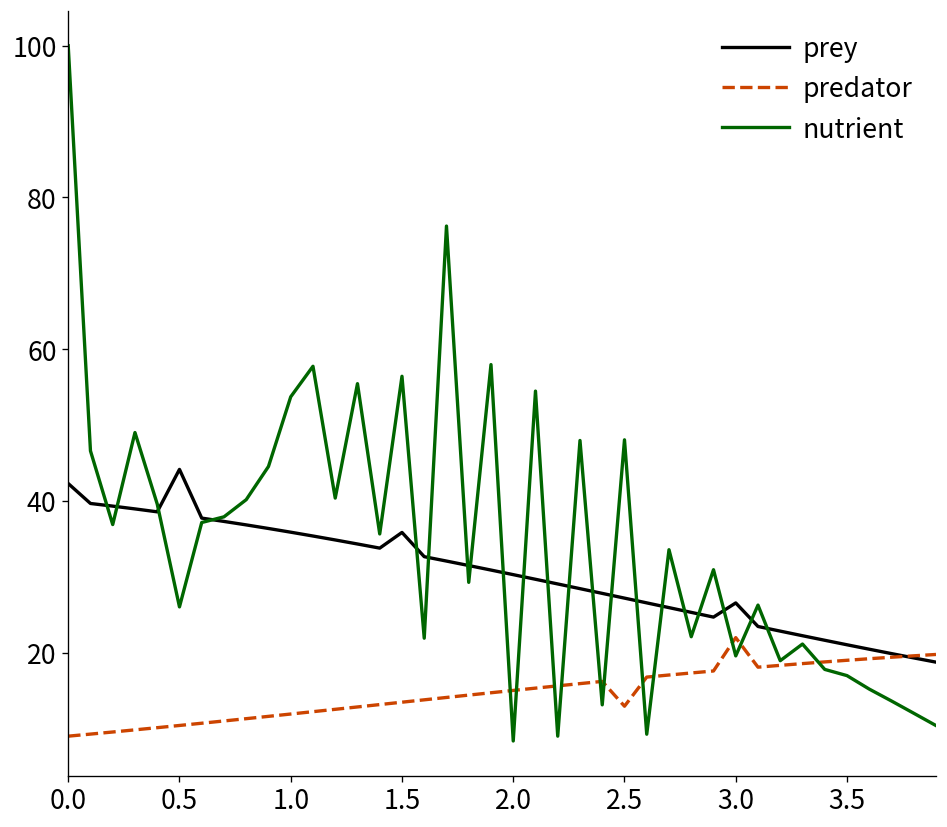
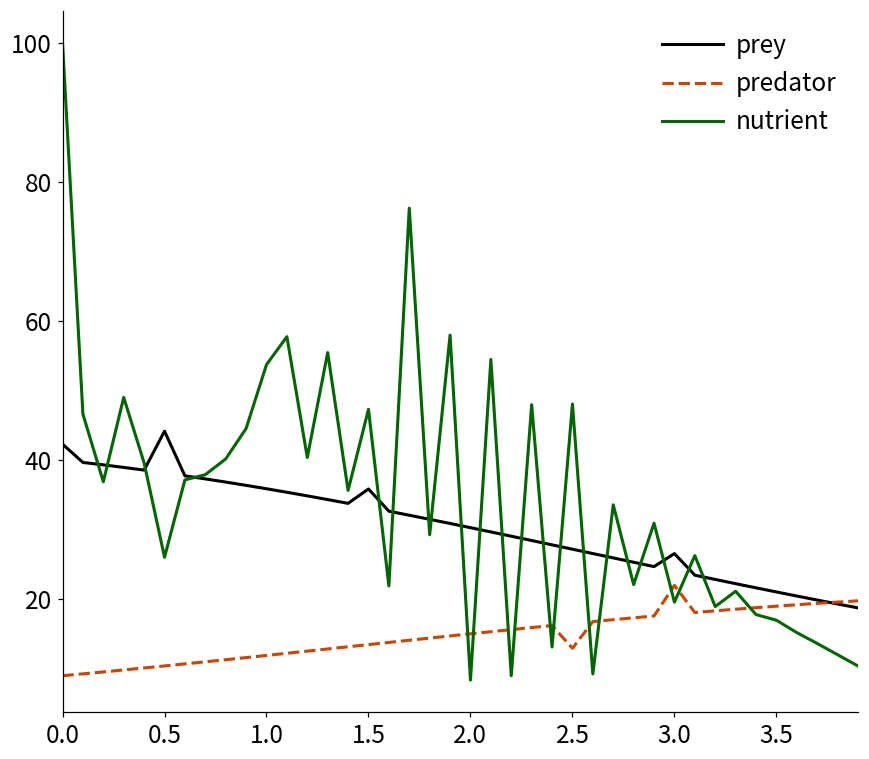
nutrient, 1.5: 56 -> 47
